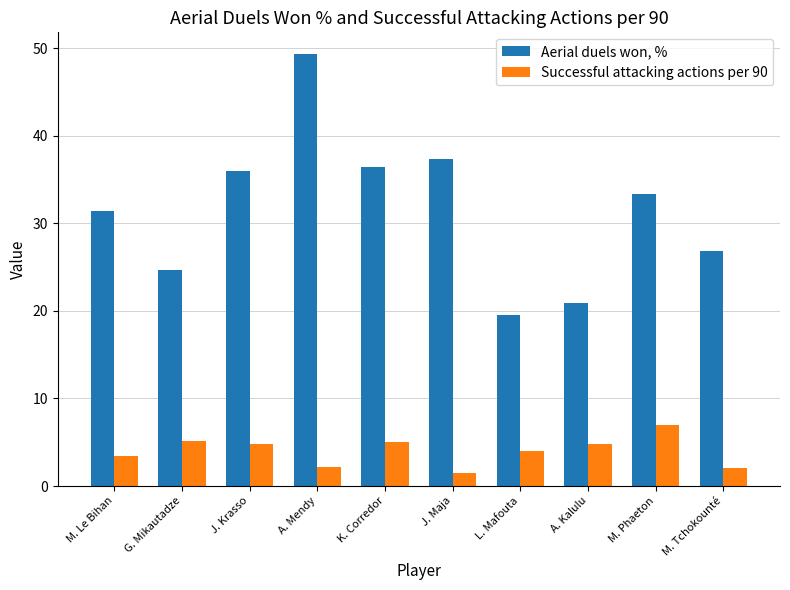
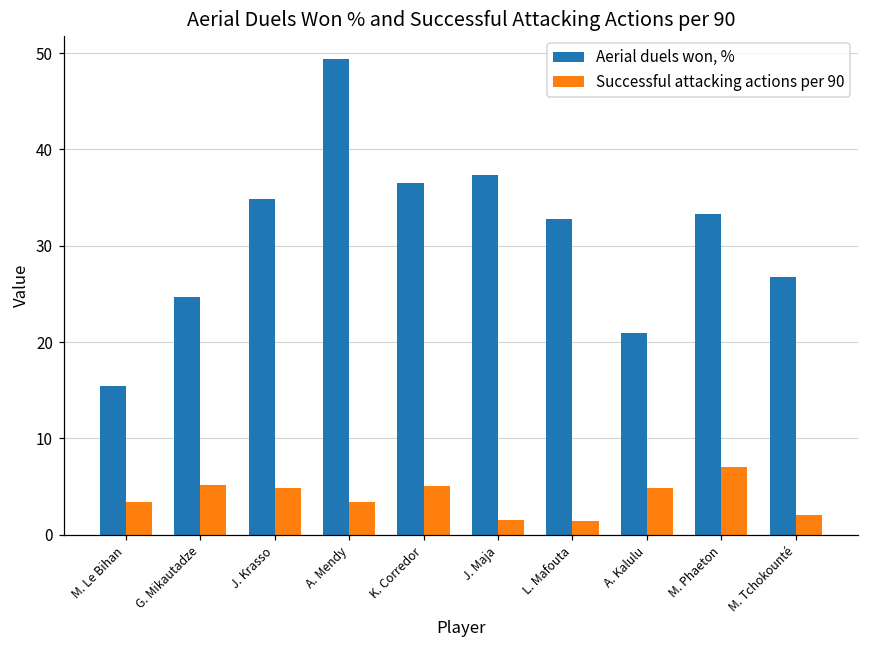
Aerial duels won, %, M. Le Bihan: 31 -> 15
Aerial duels won, %, J. Krasso: 36 -> 35
Successful attacking actions per 90, A. Mendy: 2 -> 3
Aerial duels won, %, L. Mafouta: 20 -> 33
Successful attacking actions per 90, L. Mafouta: 4 -> 1
